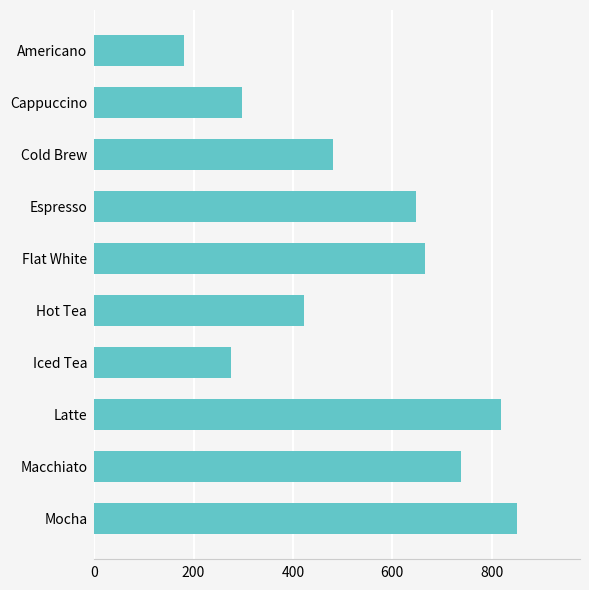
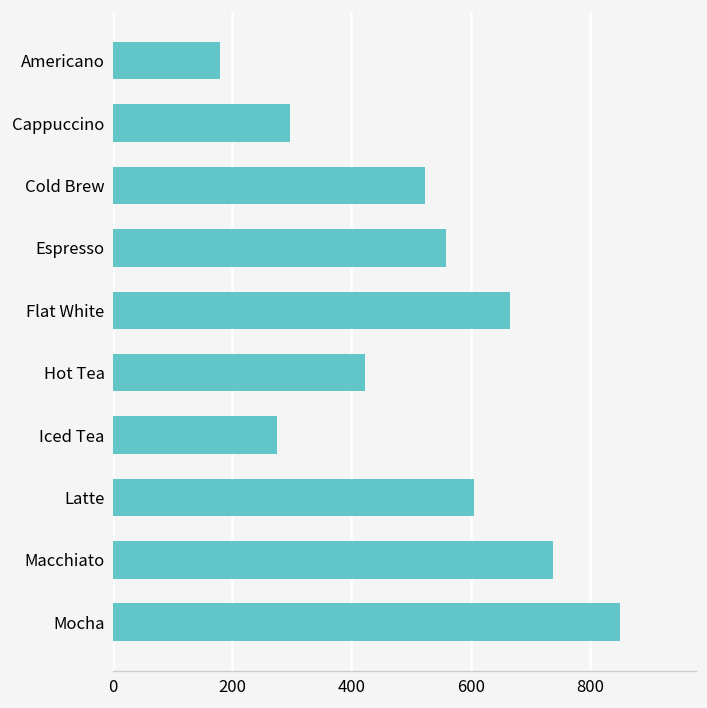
Cold Brew: 480 -> 520
Espresso: 650 -> 560
Latte: 820 -> 610
